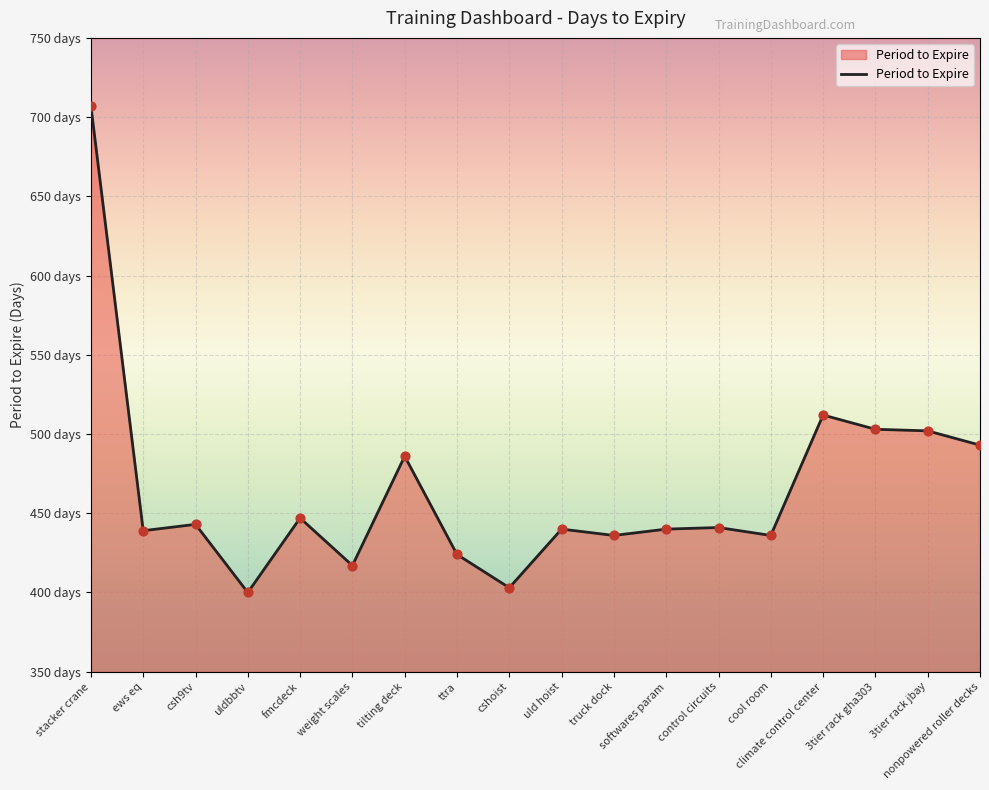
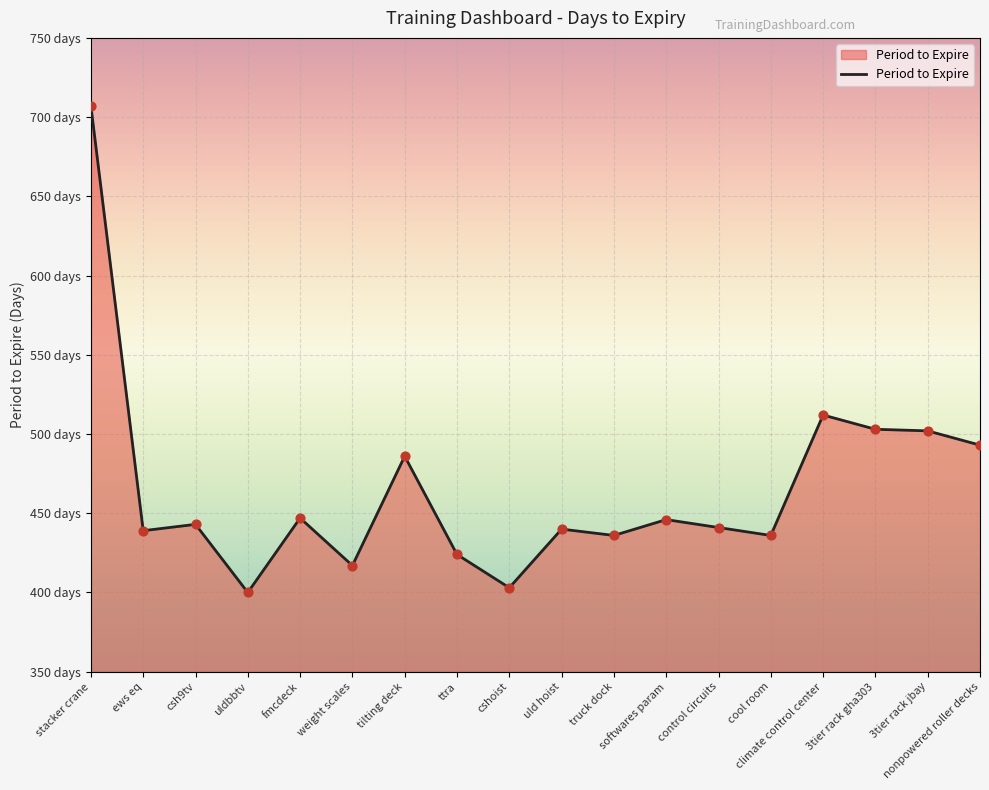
softwares param: 440 days -> 446 days
